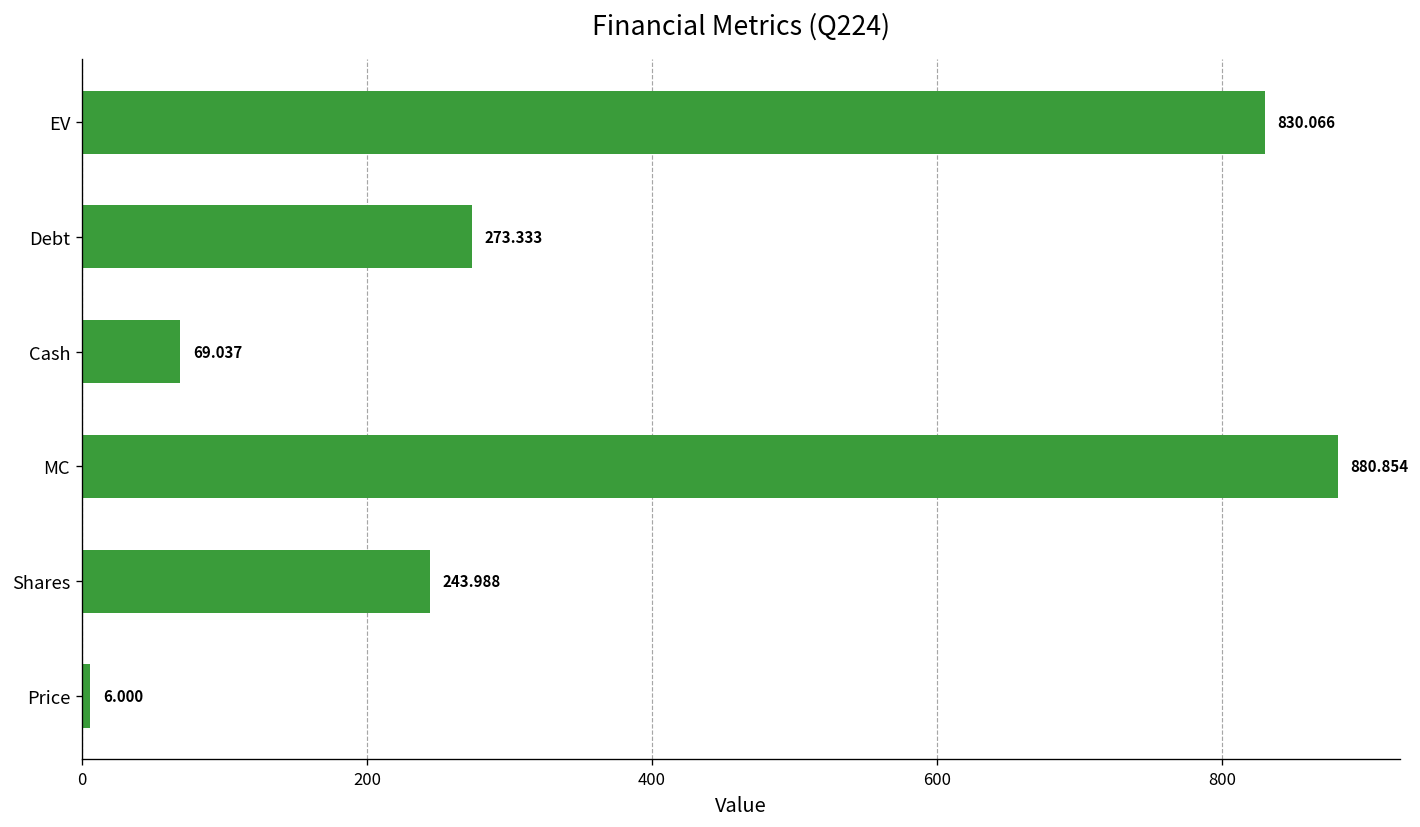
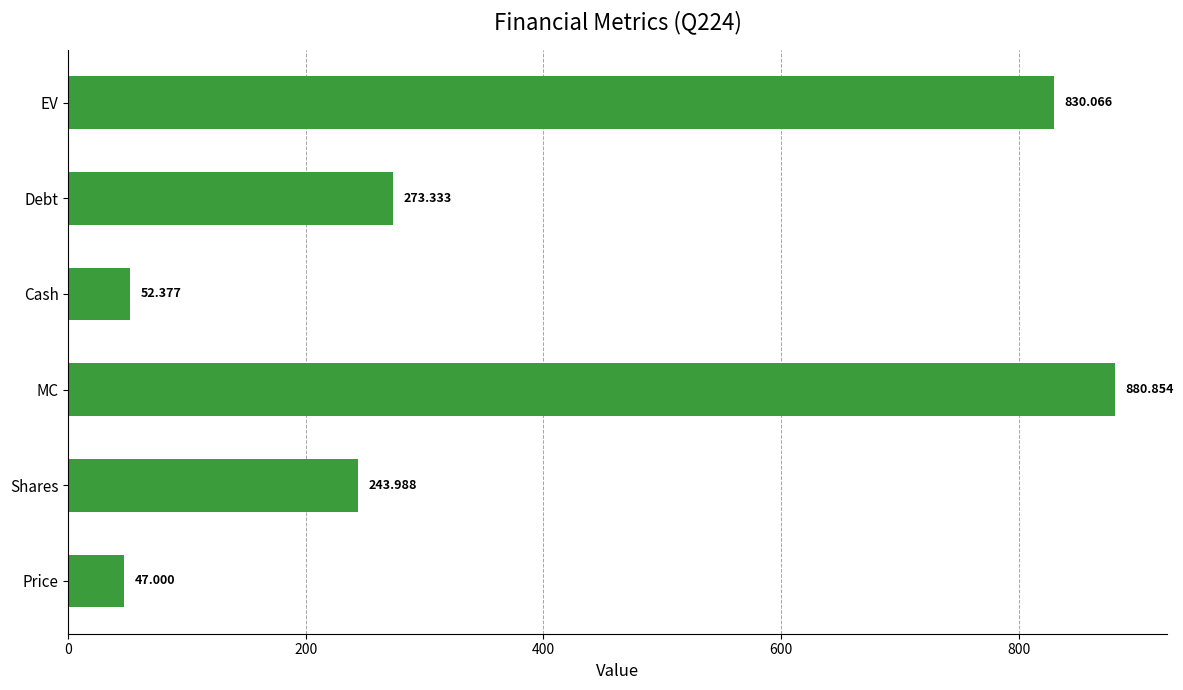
Cash: 69.037 -> 52.377
Price: 6.000 -> 47.000
